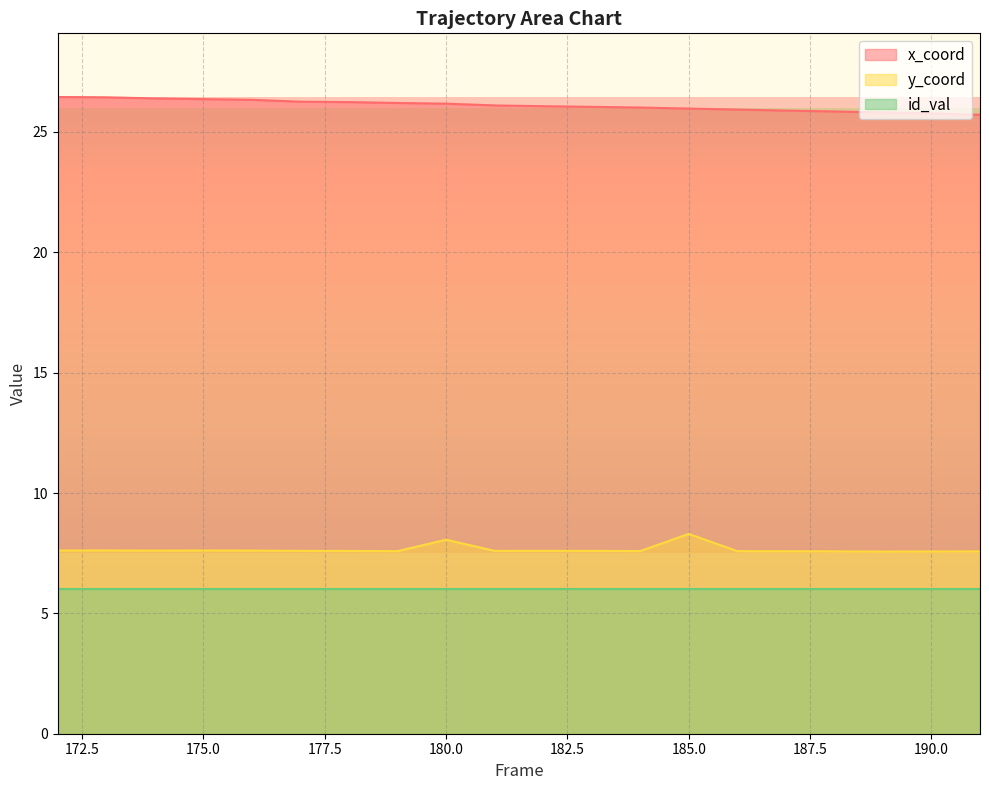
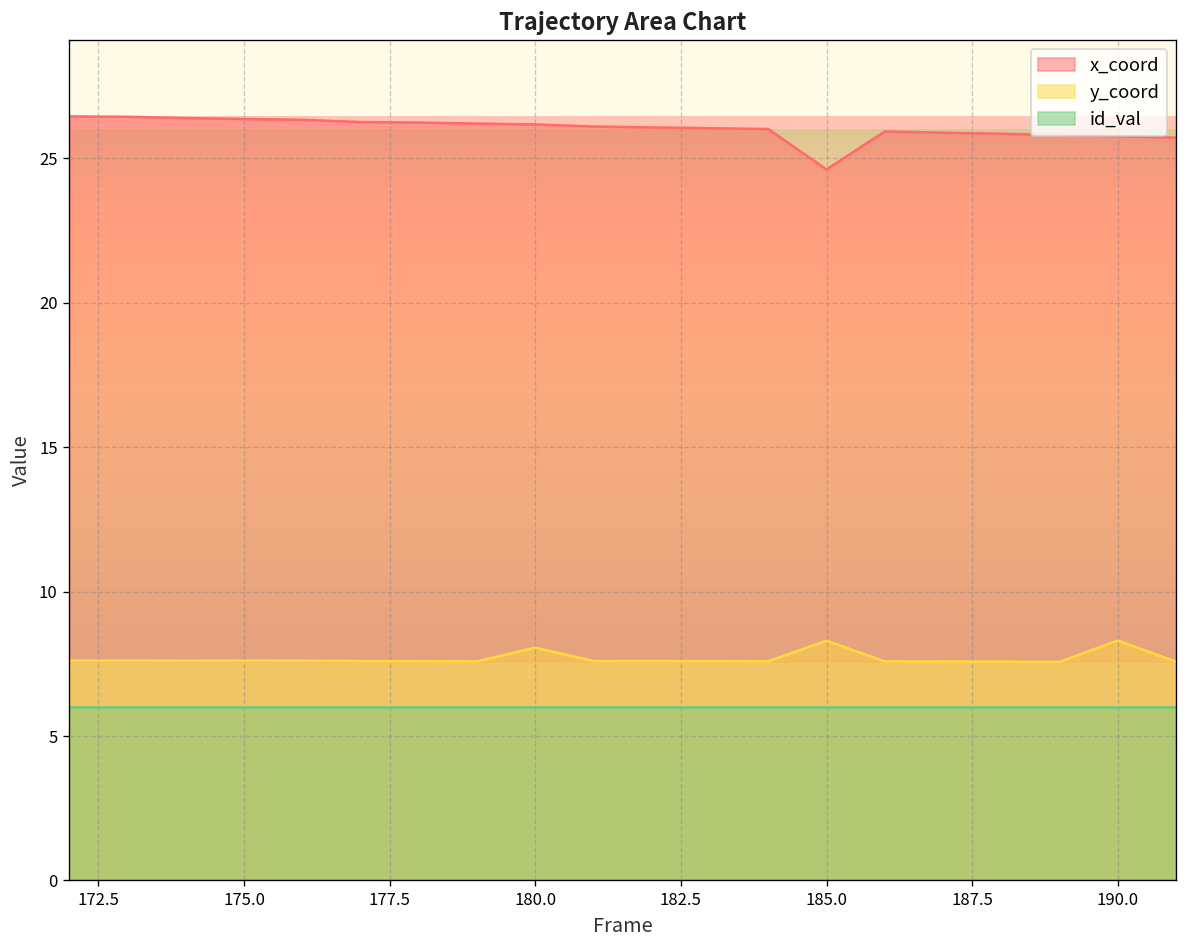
x_coord, 185.0: 26.0 -> 24.6
y_coord, 190.0: 7.6 -> 8.3
